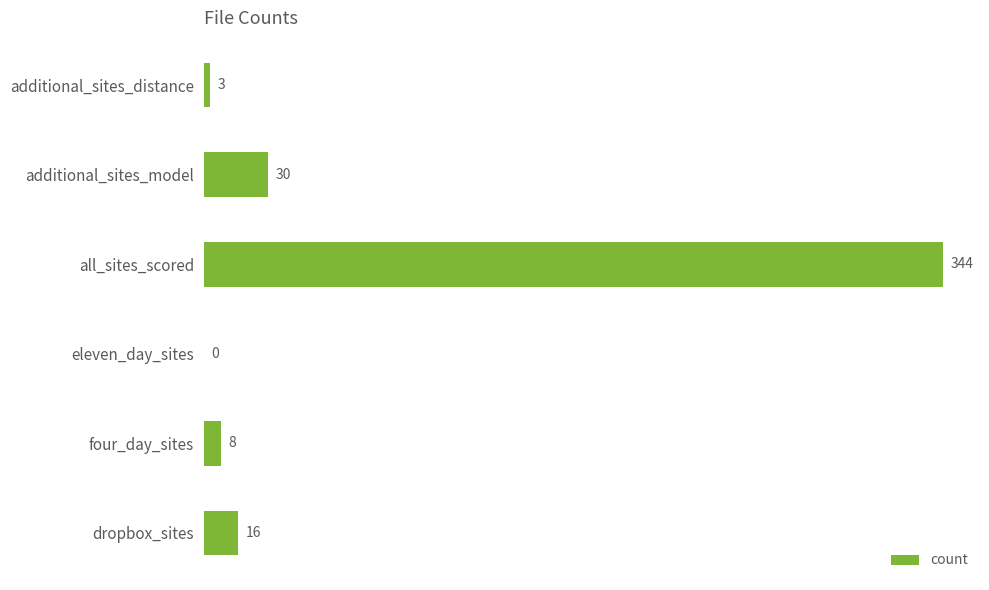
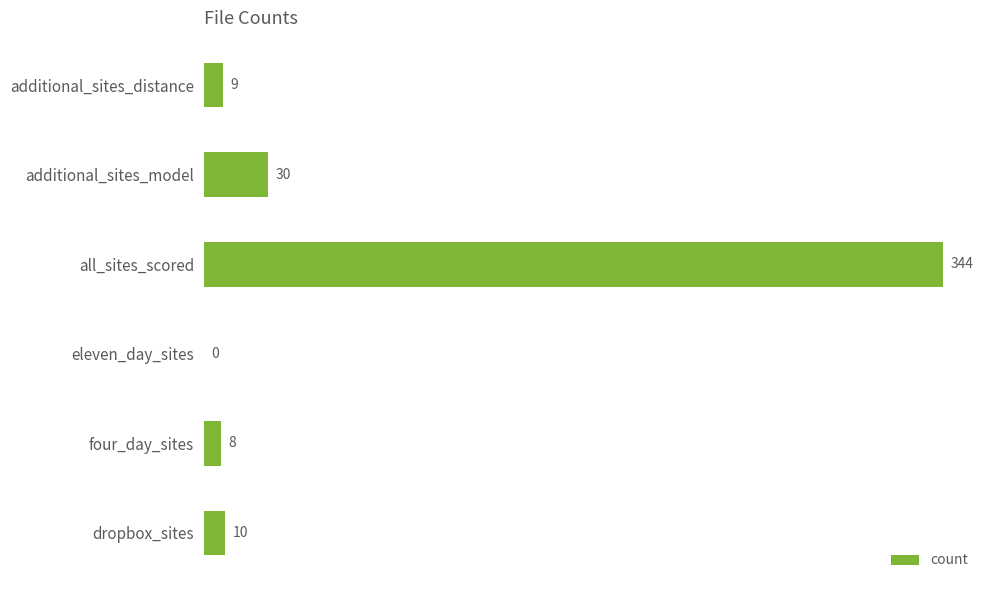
additional_sites_distance: 3 -> 9
dropbox_sites: 16 -> 10
